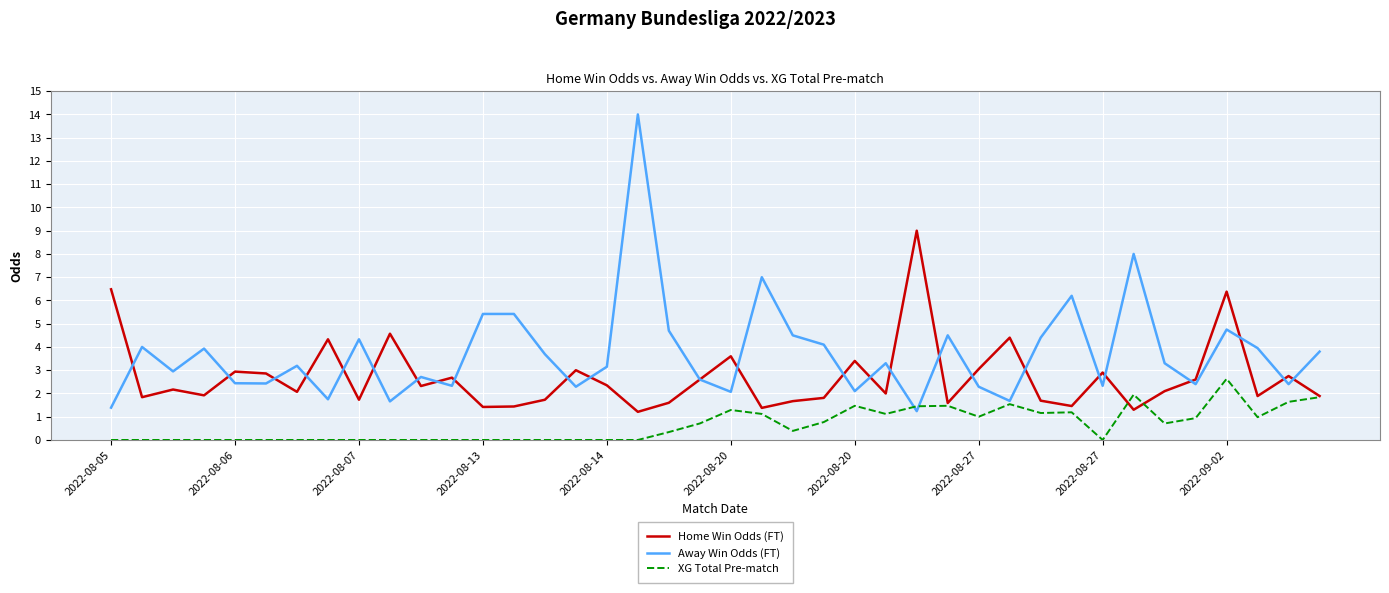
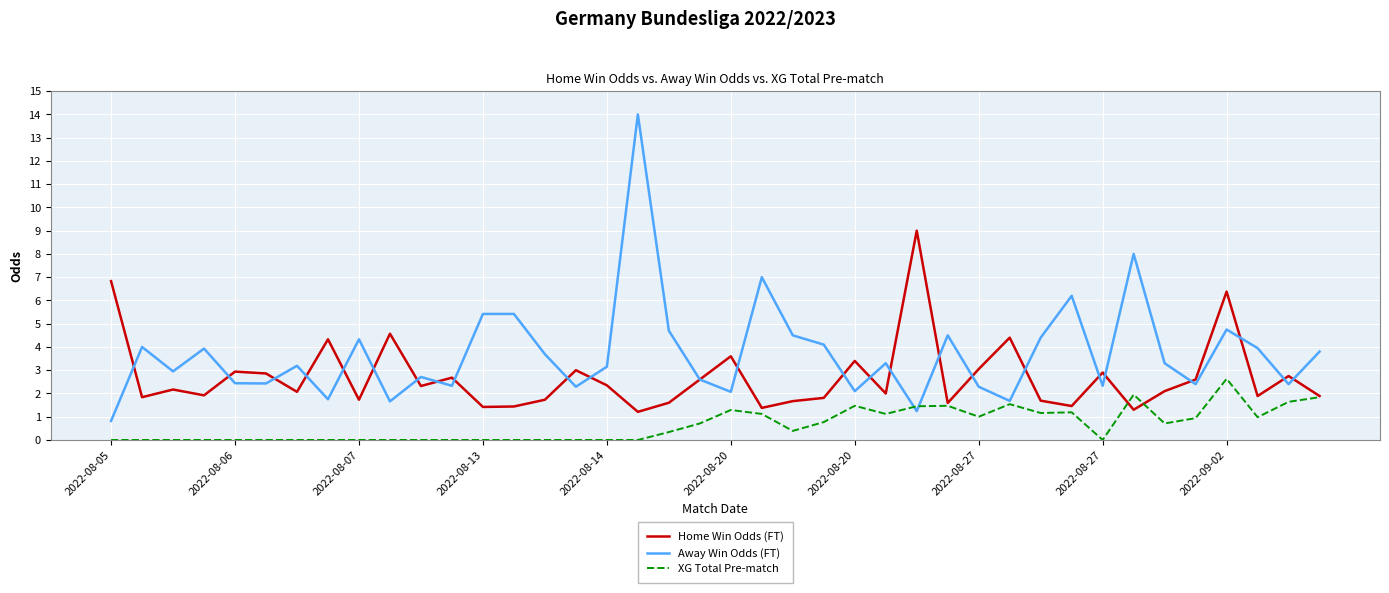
Home Win Odds (FT), 2022-08-05: 6.5 -> 6.8
Away Win Odds (FT), 2022-08-05: 1.4 -> 0.8
